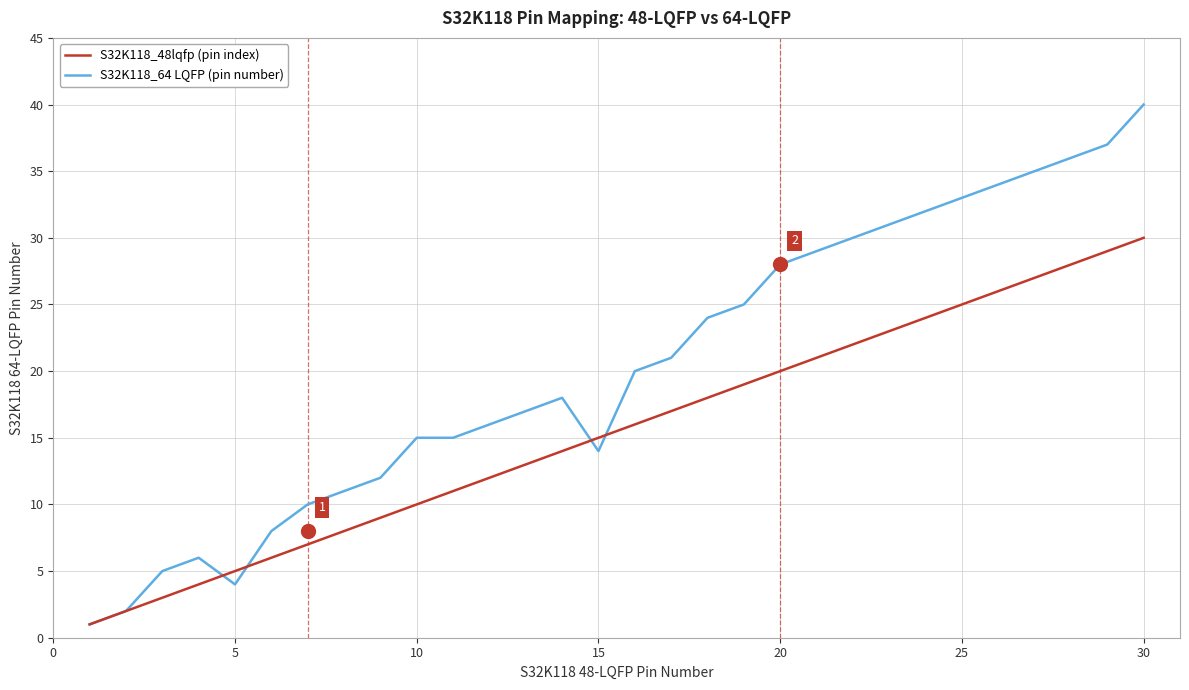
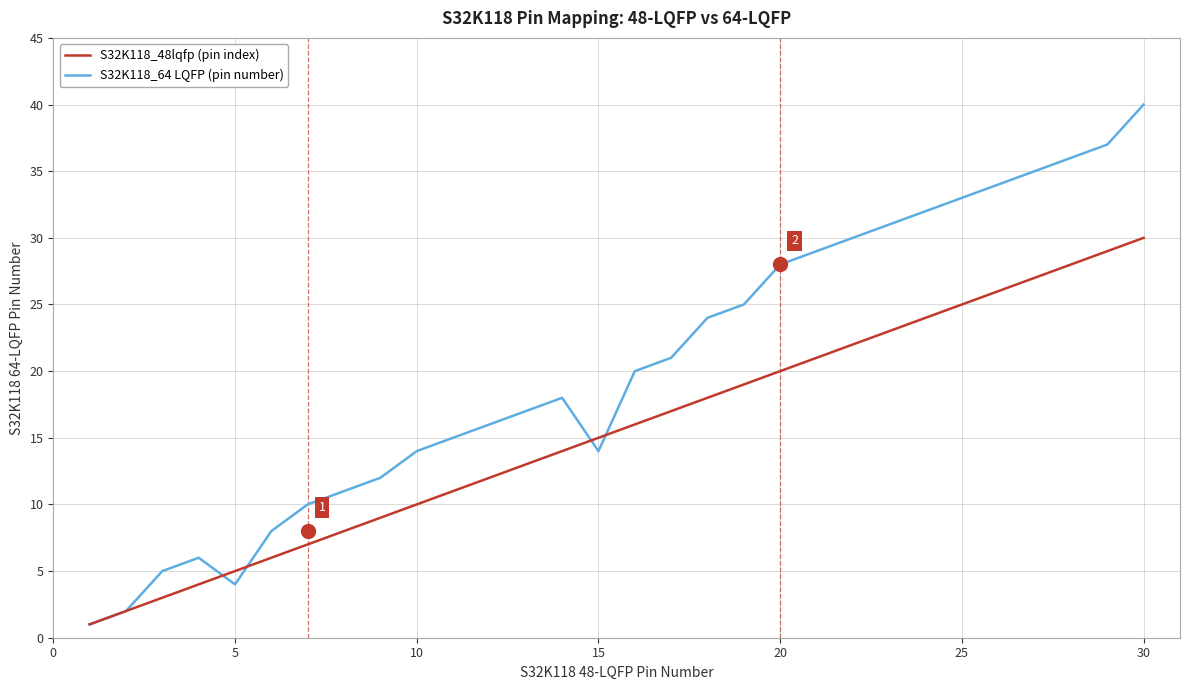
S32K118_64 LQFP (pin number), 10: 15 -> 14
